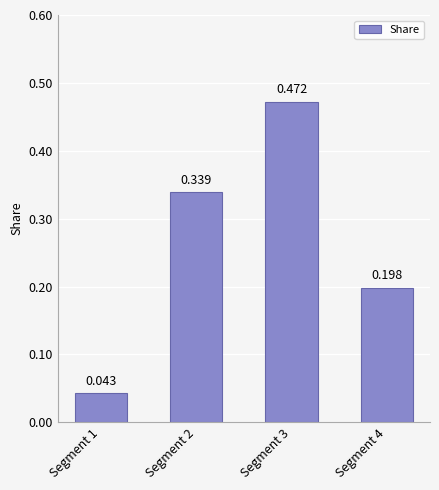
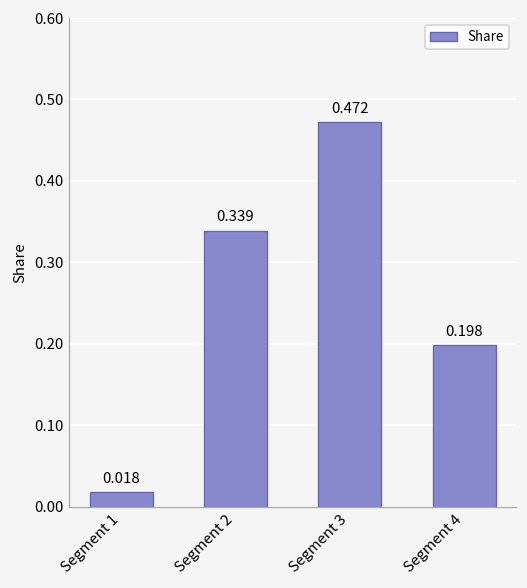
Segment 1: 0.043 -> 0.018
